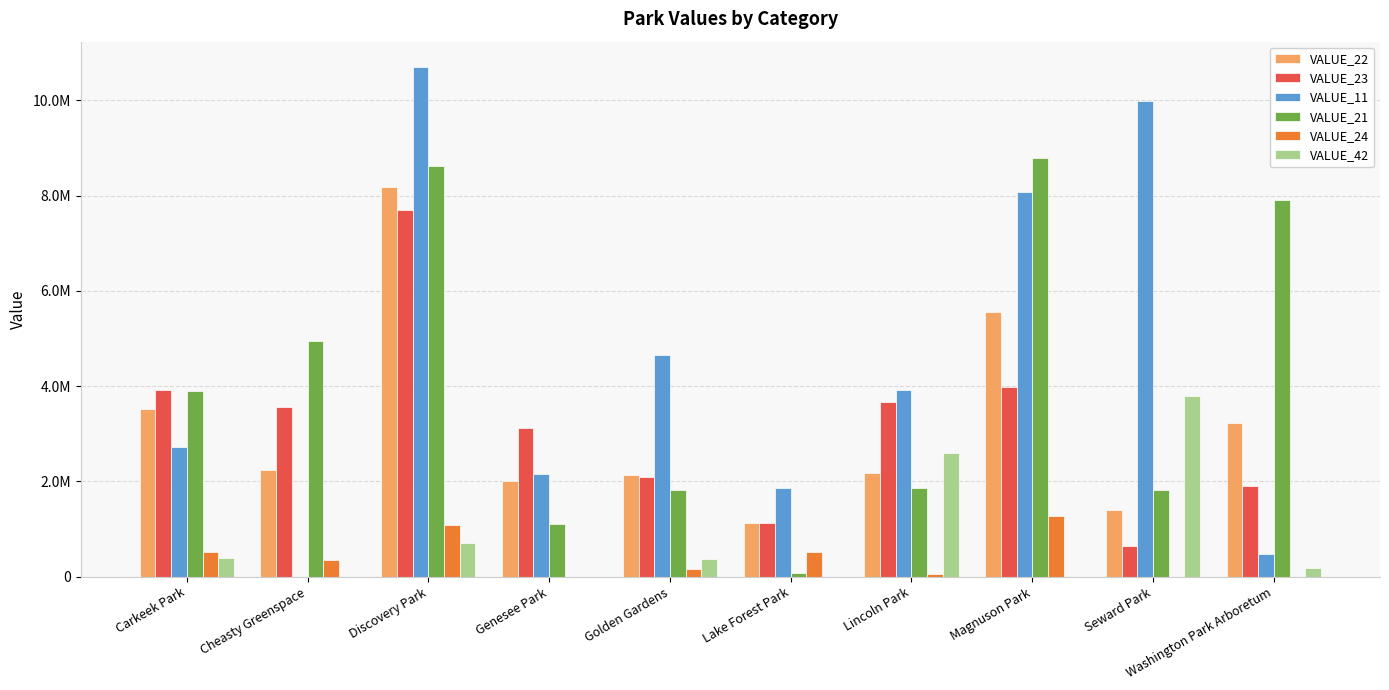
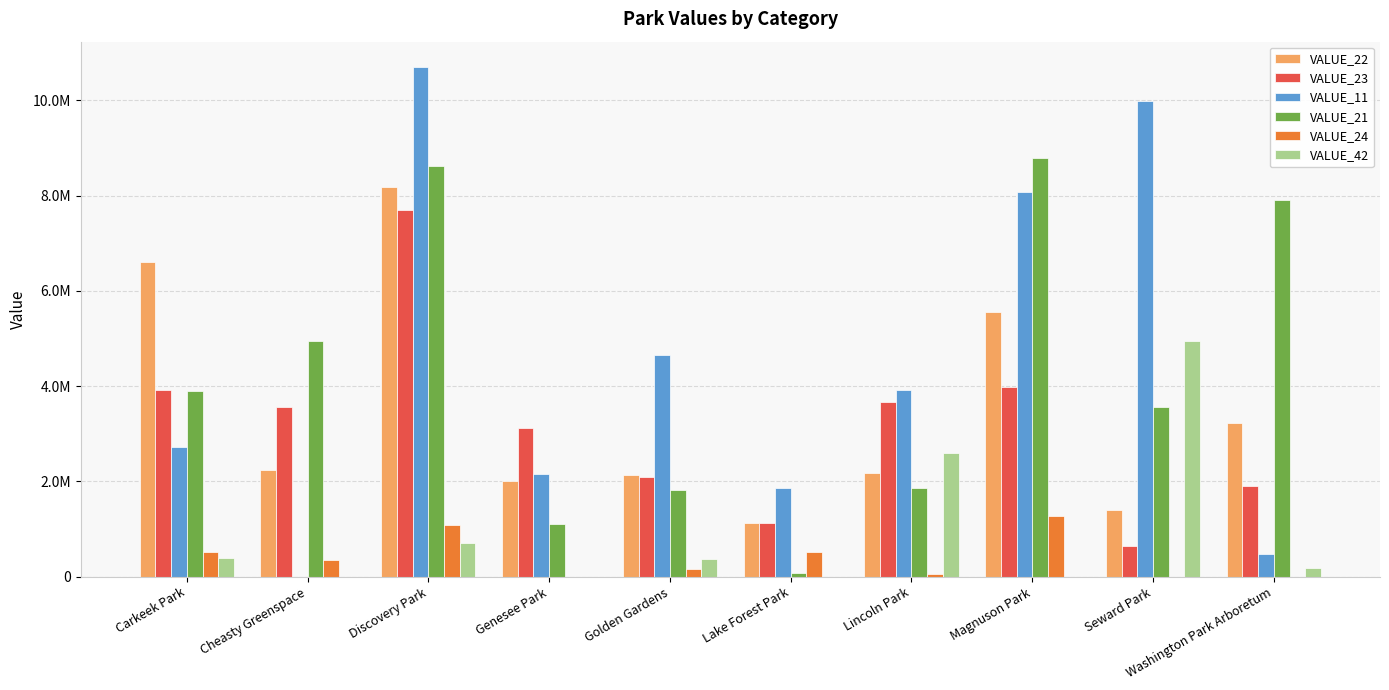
VALUE_22, Carkeek Park: 3500000 -> 6600000
VALUE_21, Seward Park: 1800000 -> 3600000
VALUE_42, Seward Park: 3800000 -> 4900000
